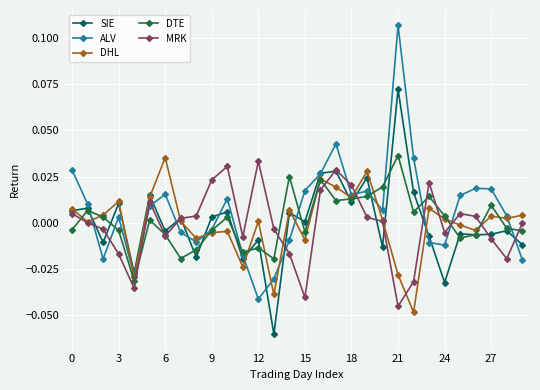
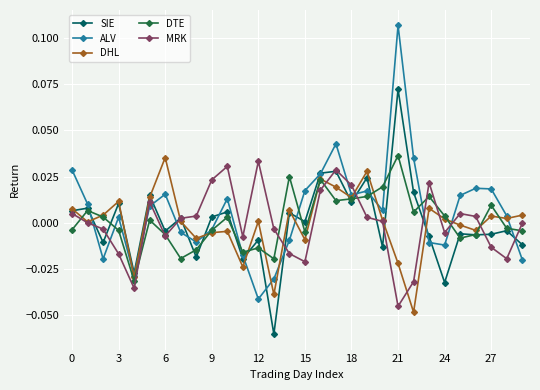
MRK, 15: -0.040 -> -0.021
DHL, 21: -0.028 -> -0.022
MRK, 27: -0.009 -> -0.013
